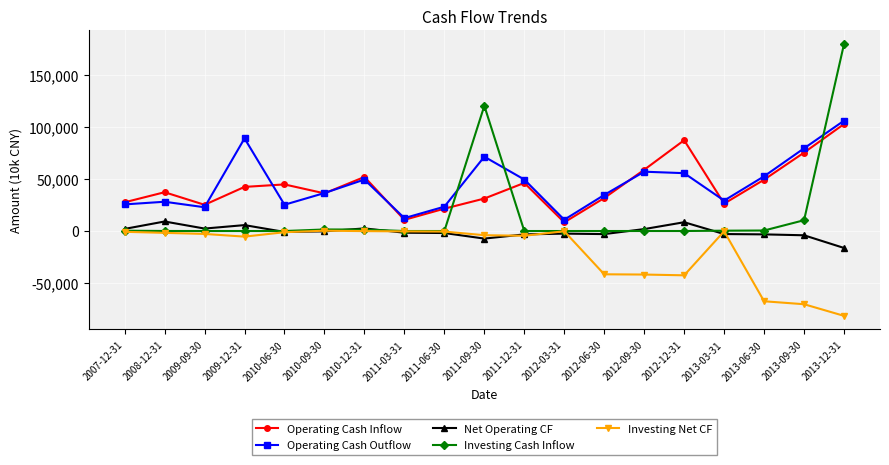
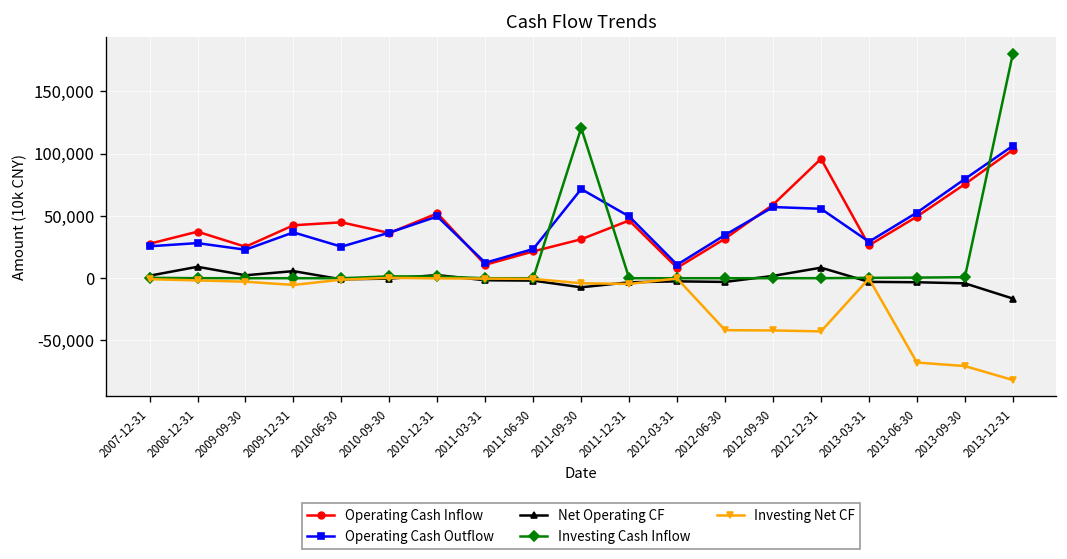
Operating Cash Outflow, 2009-12-31: 89,000 -> 37,000
Operating Cash Inflow, 2012-12-31: 87,000 -> 96,000
Investing Cash Inflow, 2013-09-30: 10,000 -> 1,000
